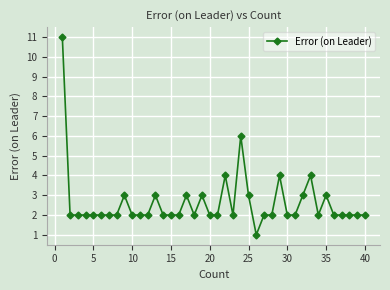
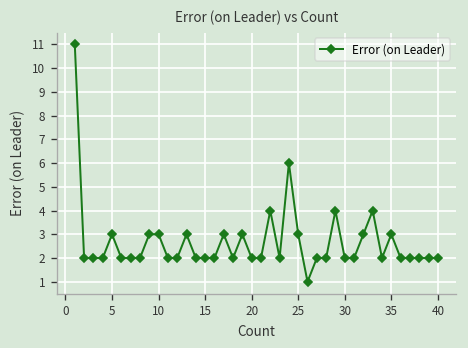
5: 2 -> 3
10: 2 -> 3
